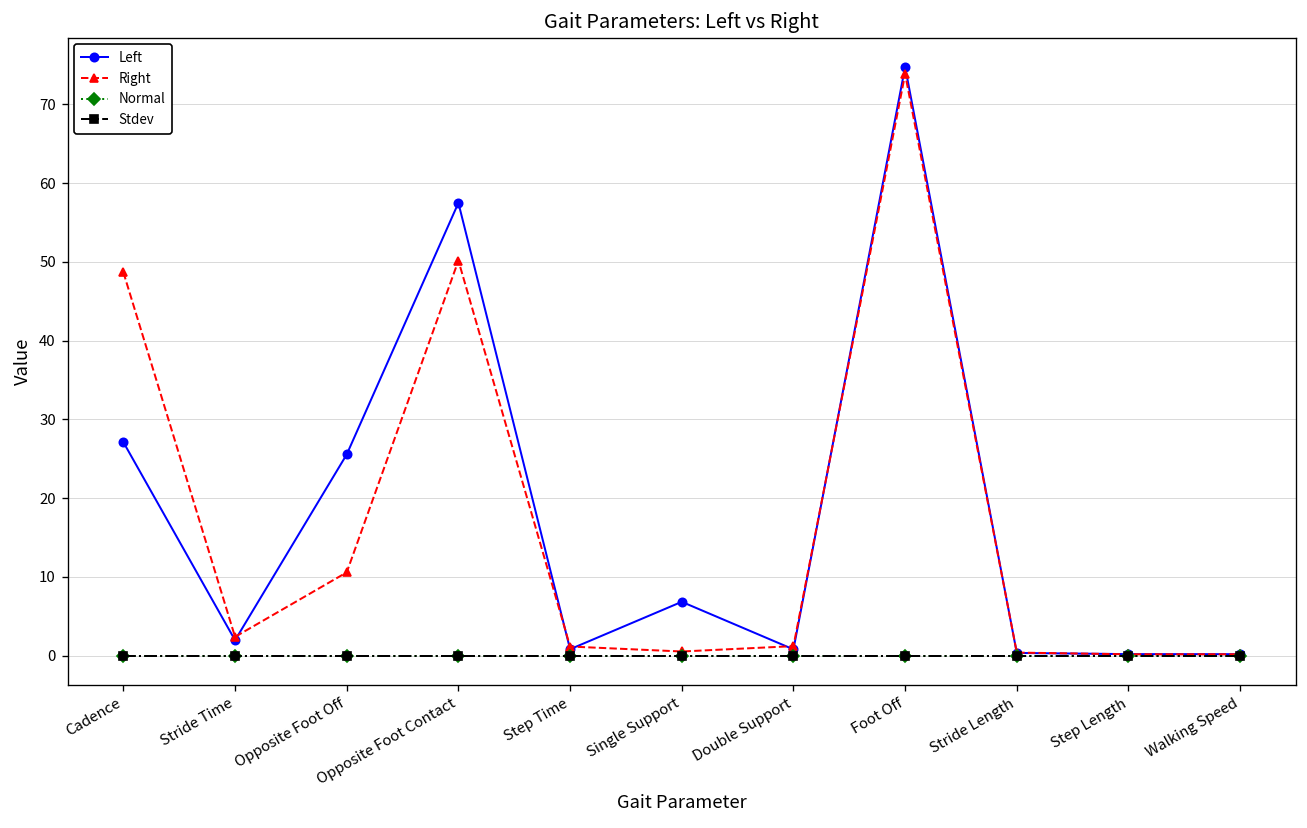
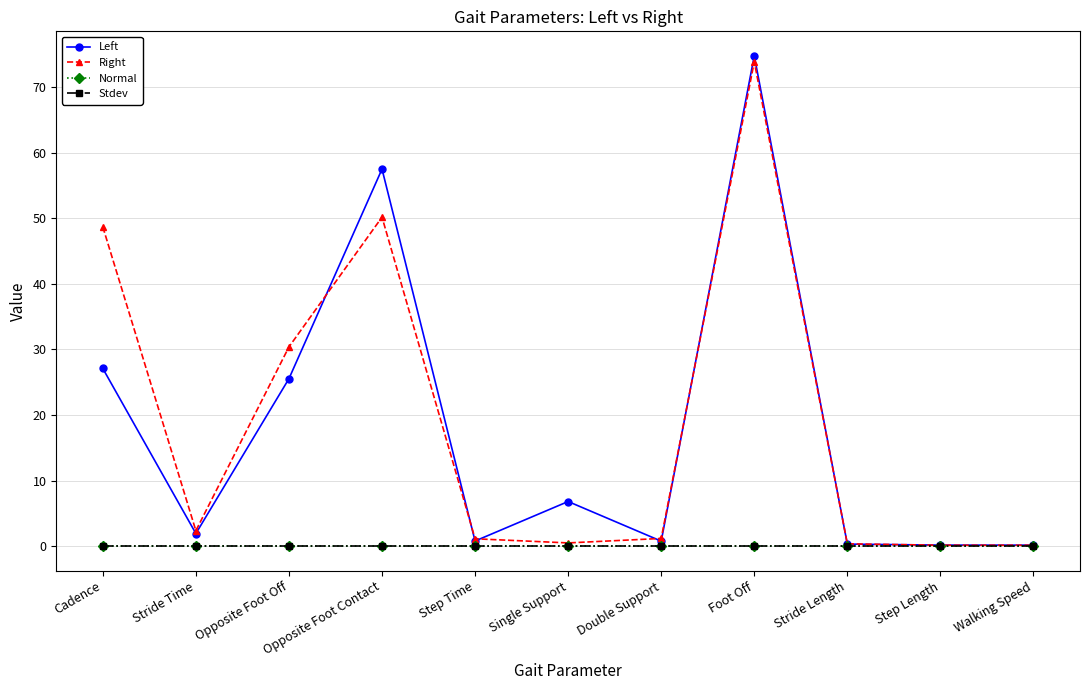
Right, Opposite Foot Off: 11 -> 30
